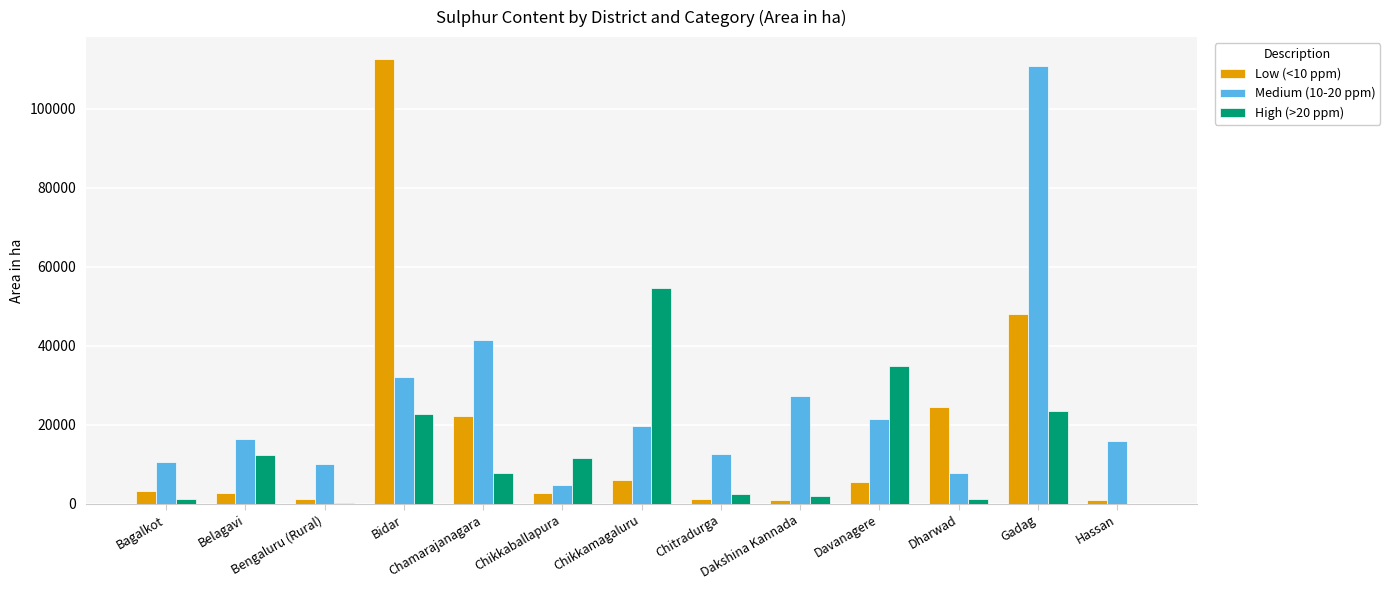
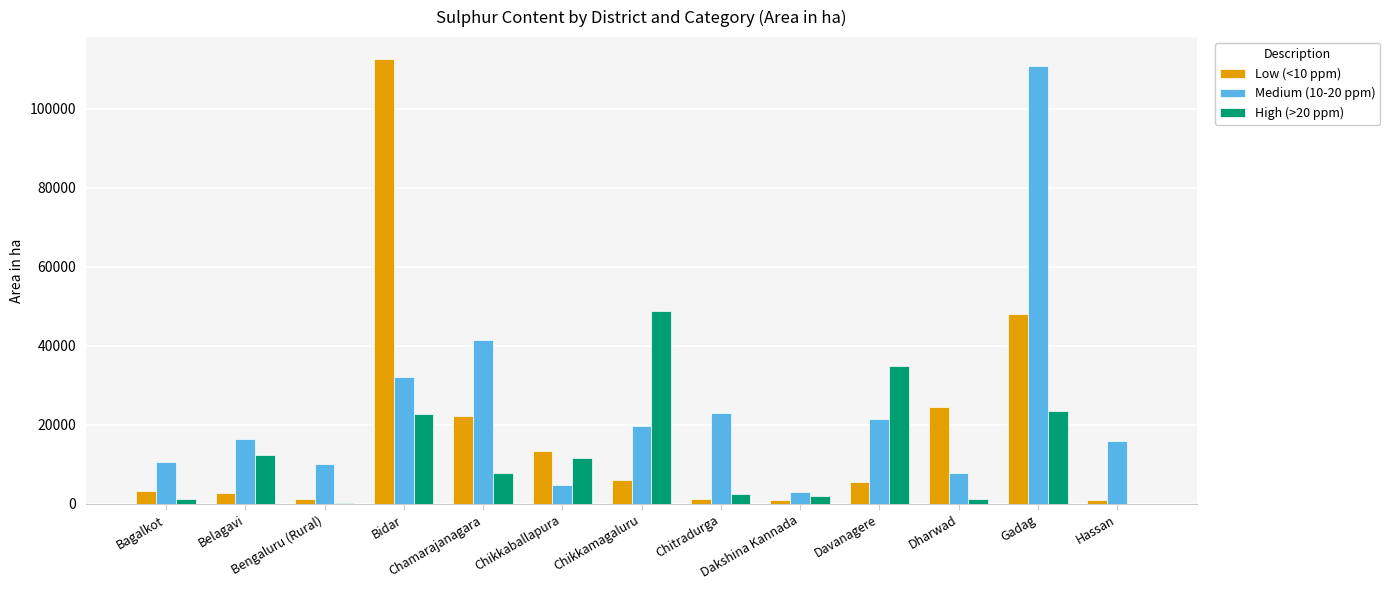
Low (<10 ppm), Chikkaballapura: 3000 -> 13000
High (>20 ppm), Chikkamagaluru: 55000 -> 49000
Medium (10-20 ppm), Chitradurga: 13000 -> 23000
Medium (10-20 ppm), Dakshina Kannada: 27000 -> 3000
